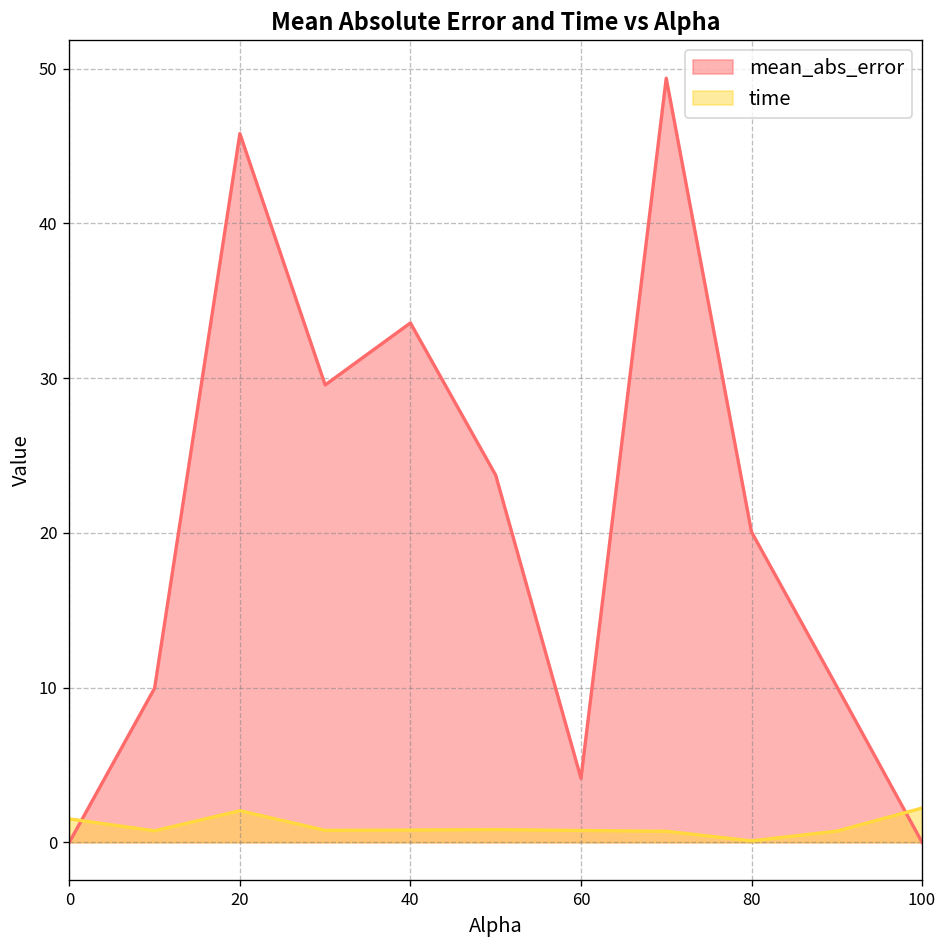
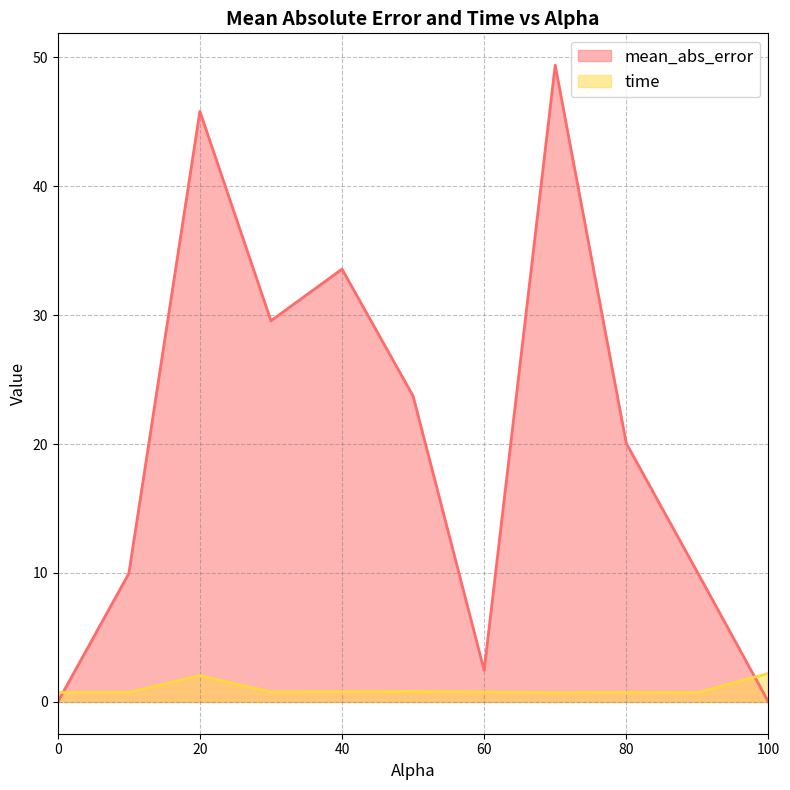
time, 0: 1.5 -> 0.7
mean_abs_error, 60: 4.1 -> 2.4
time, 80: 0.1 -> 0.7
